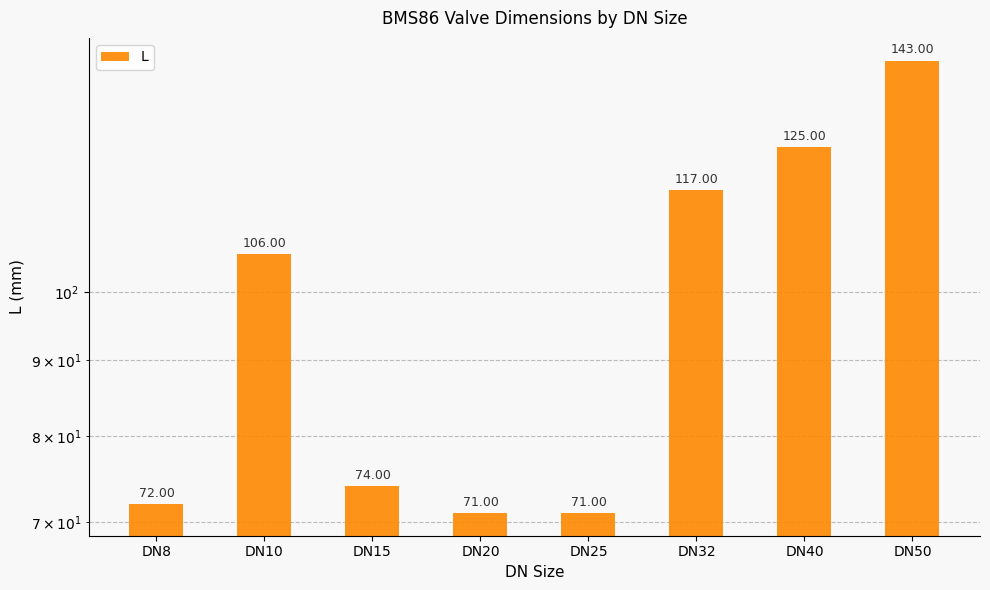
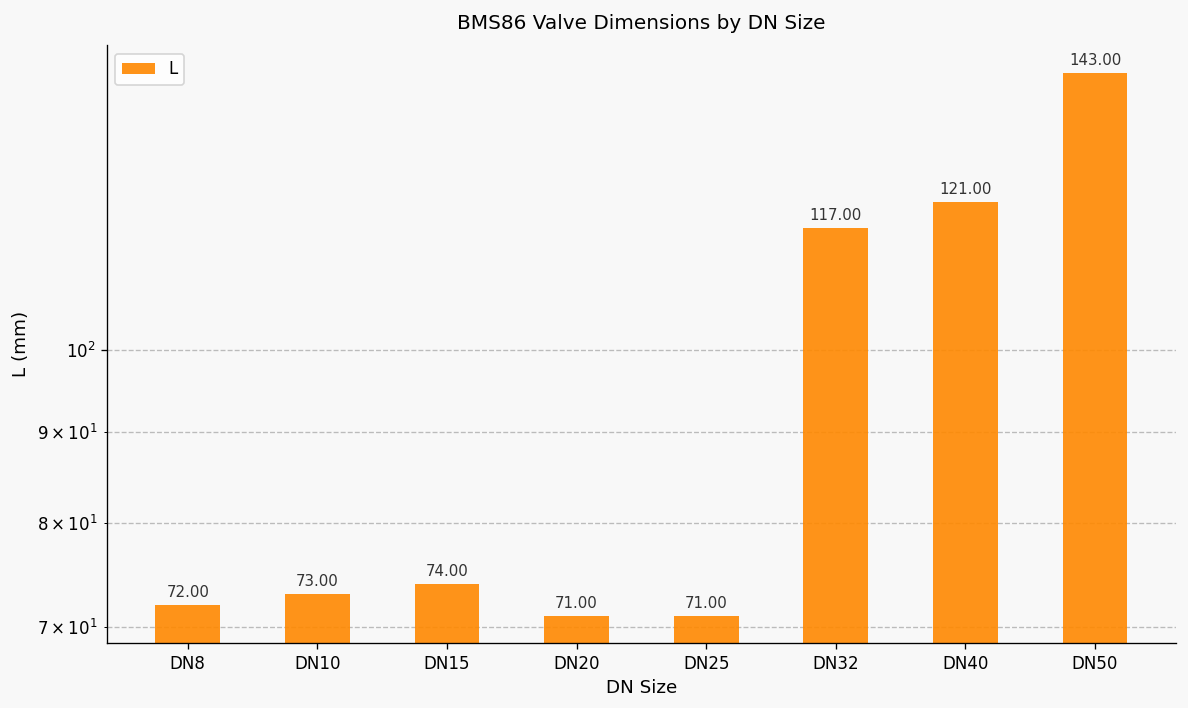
DN10: 106.00 -> 73.00
DN40: 125.00 -> 121.00
